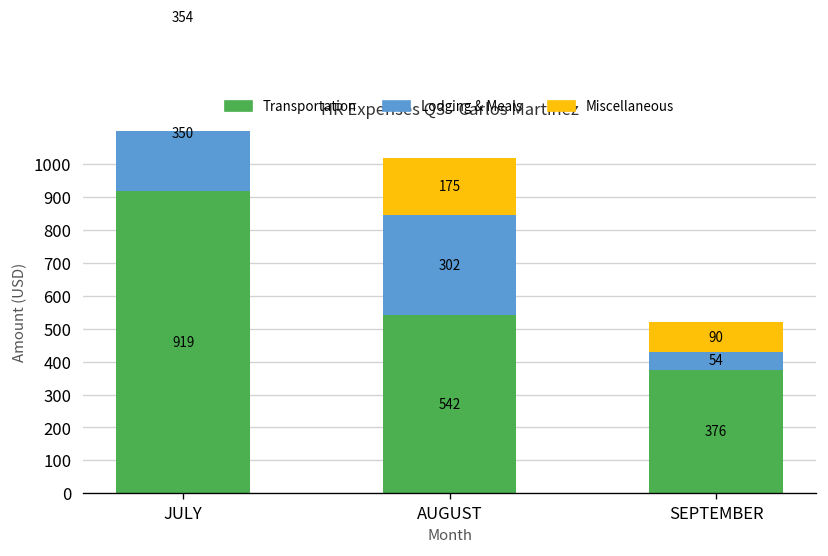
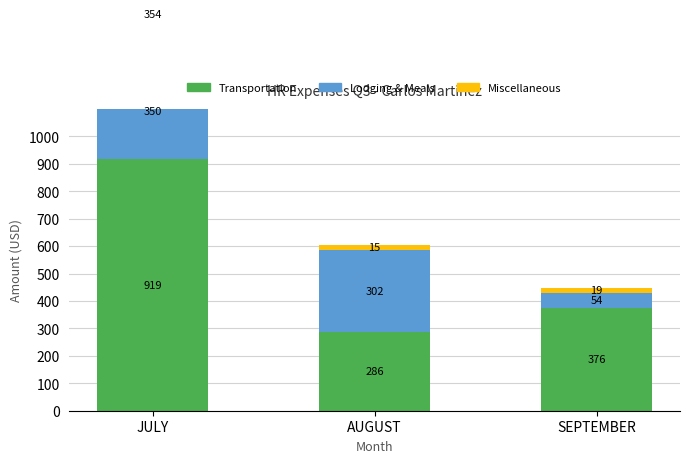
Transportation, AUGUST: 542 -> 286
Miscellaneous, AUGUST: 175 -> 15
Miscellaneous, SEPTEMBER: 90 -> 19
